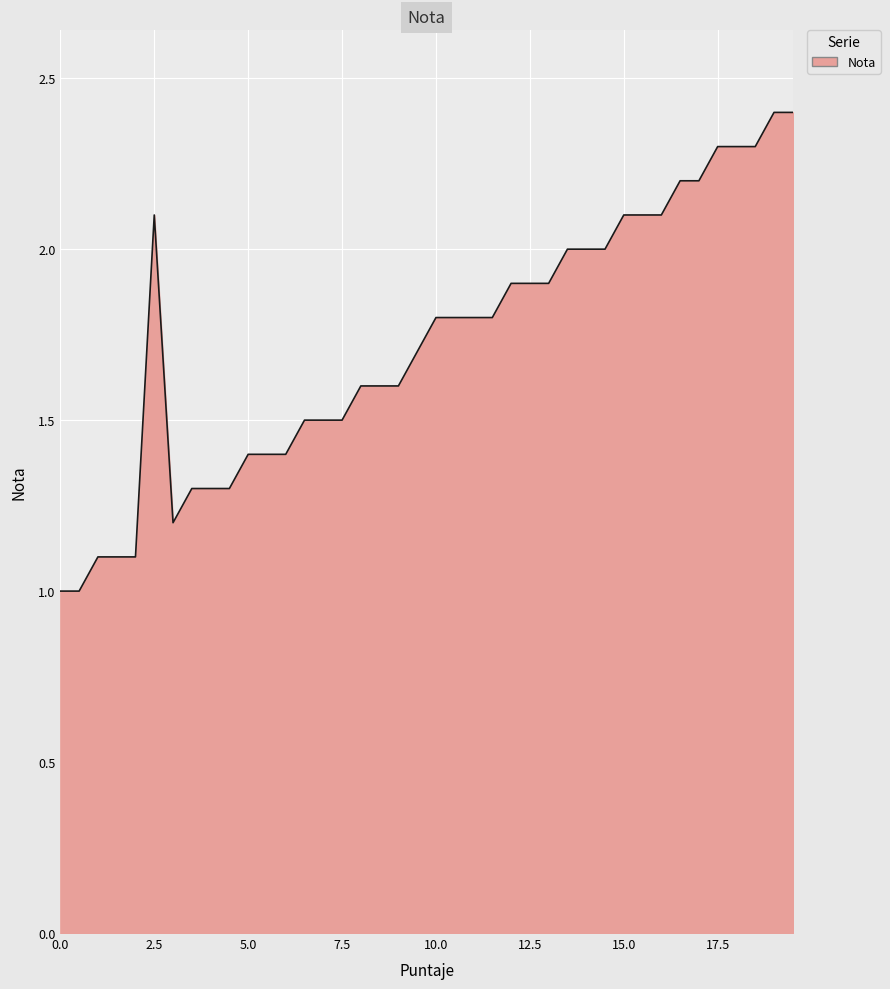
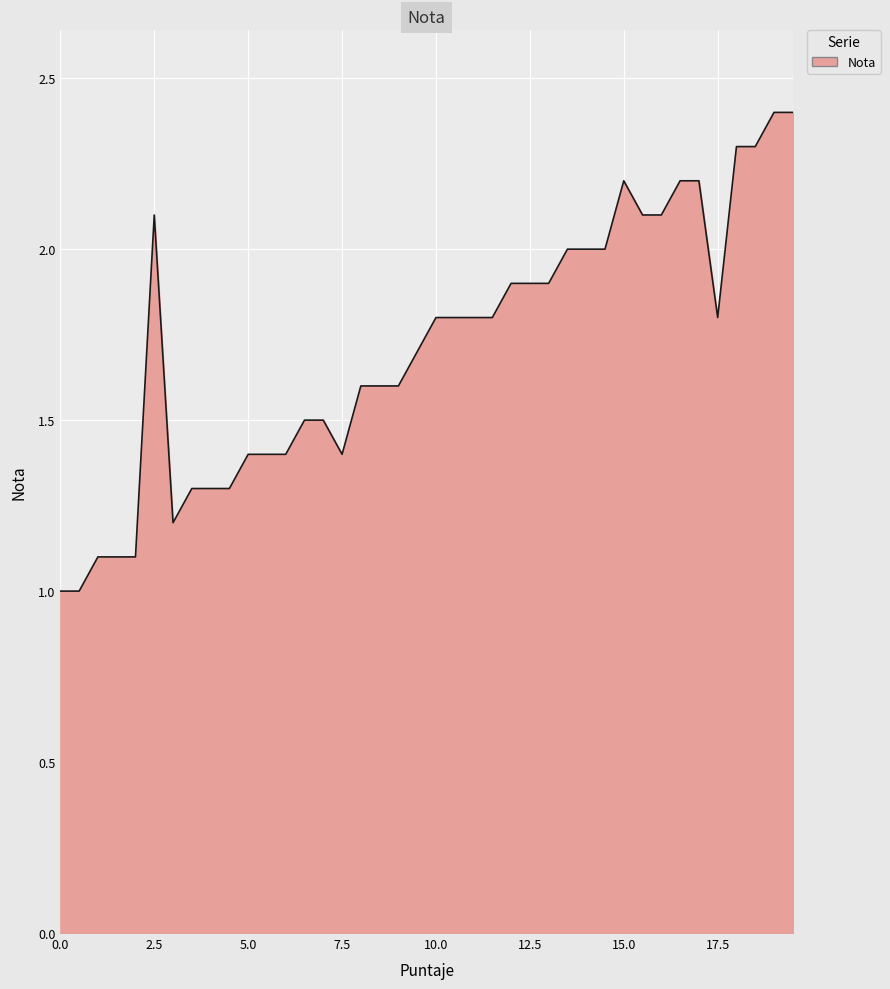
7.5: 1.5 -> 1.4
15.0: 2.1 -> 2.2
17.5: 2.3 -> 1.8
